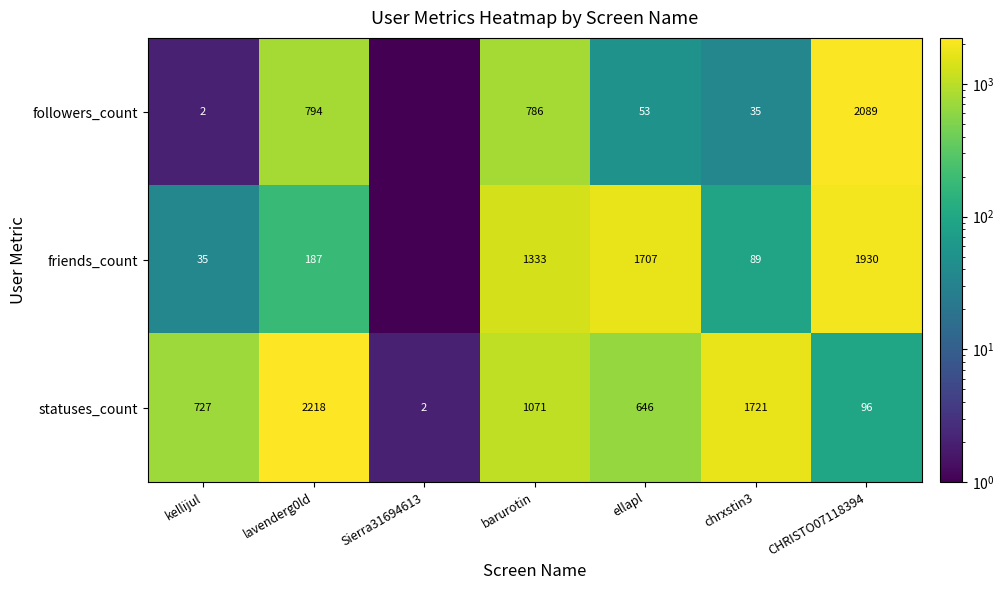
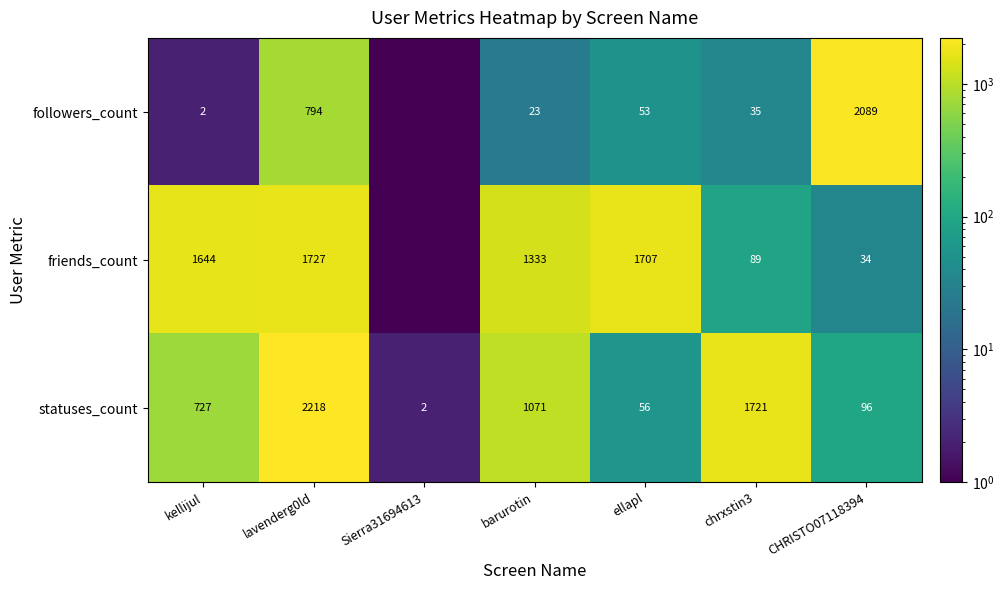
followers_count, barurotin: 786 -> 23
friends_count, kellijul: 35 -> 1644
friends_count, lavenderg0ld: 187 -> 1727
friends_count, CHRISTO07118394: 1930 -> 34
statuses_count, ellapl: 646 -> 56
